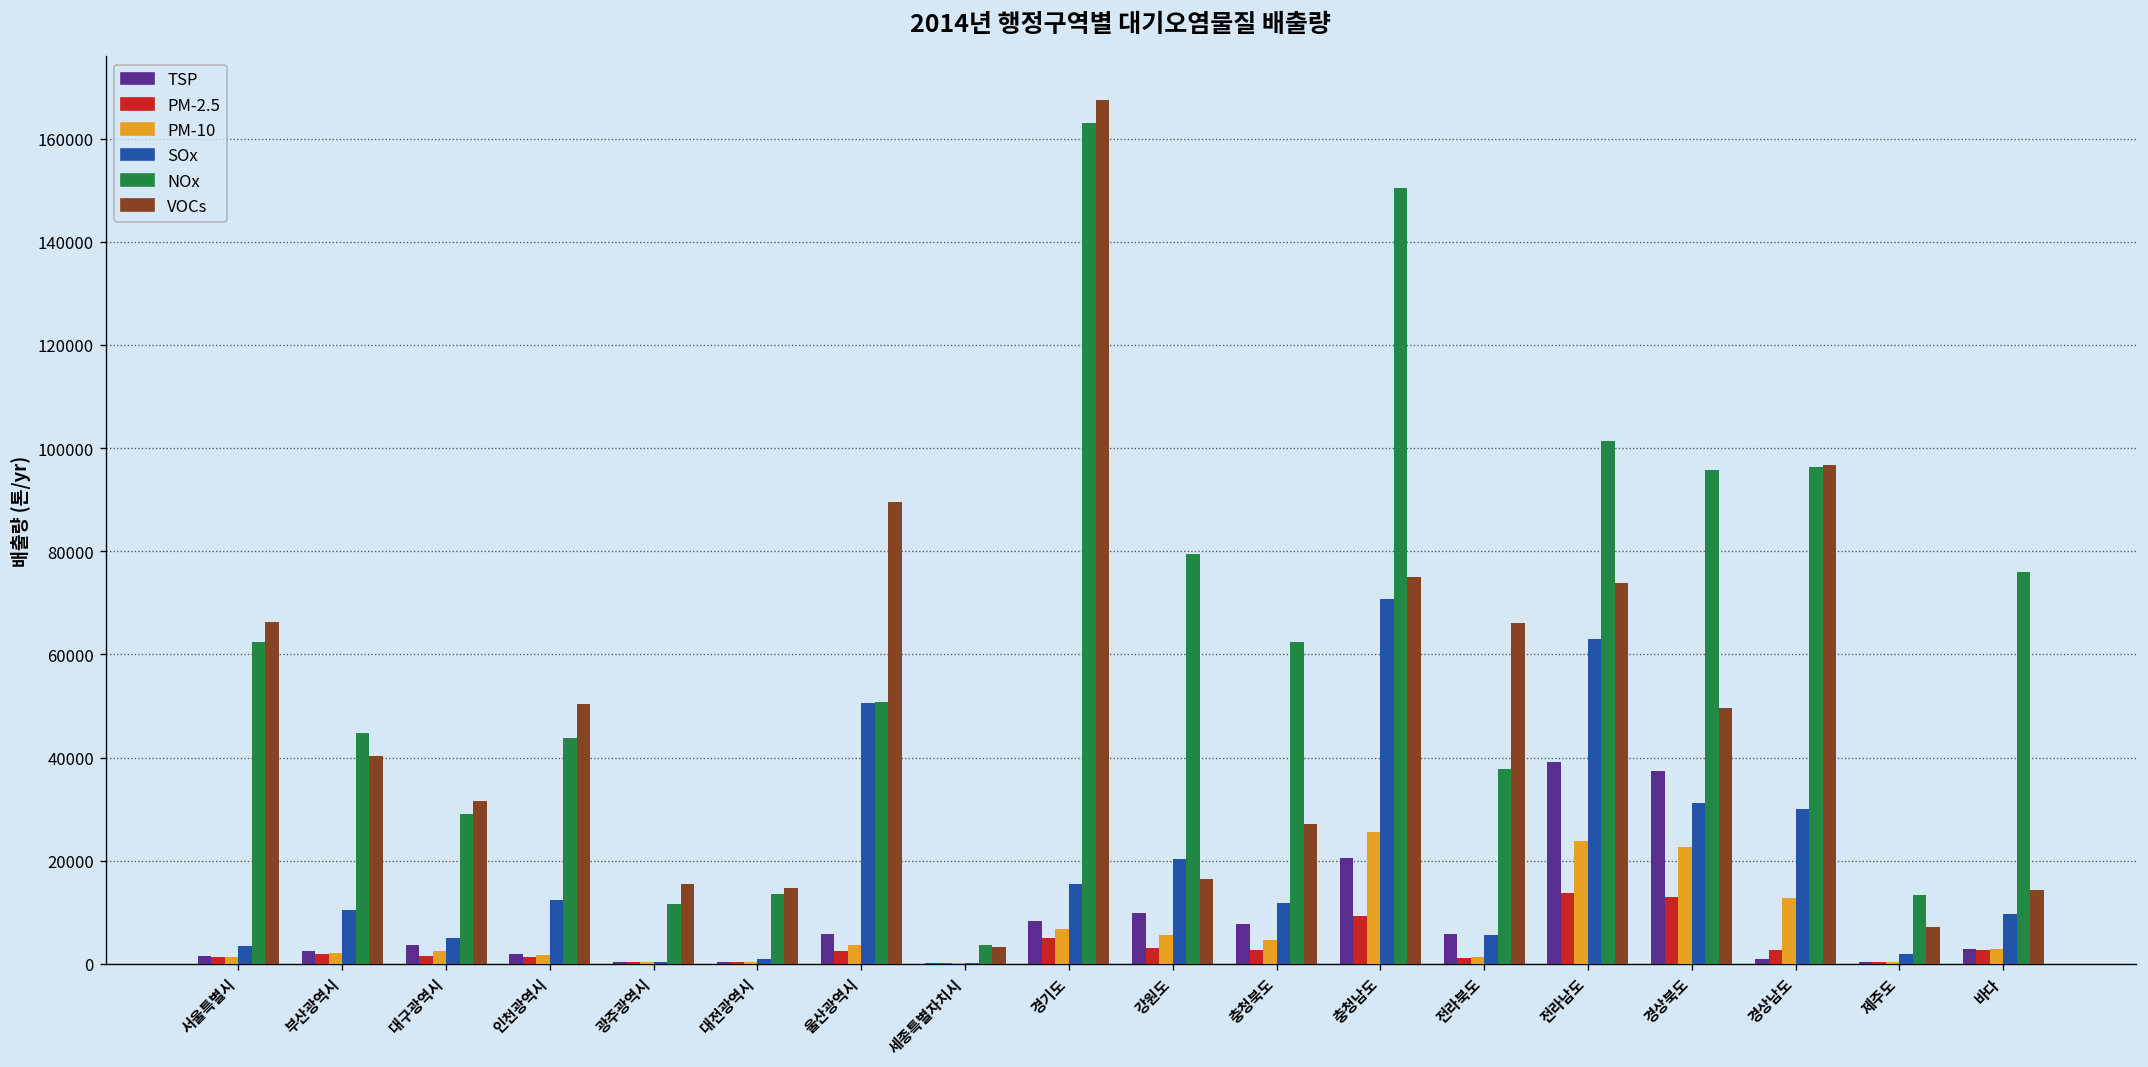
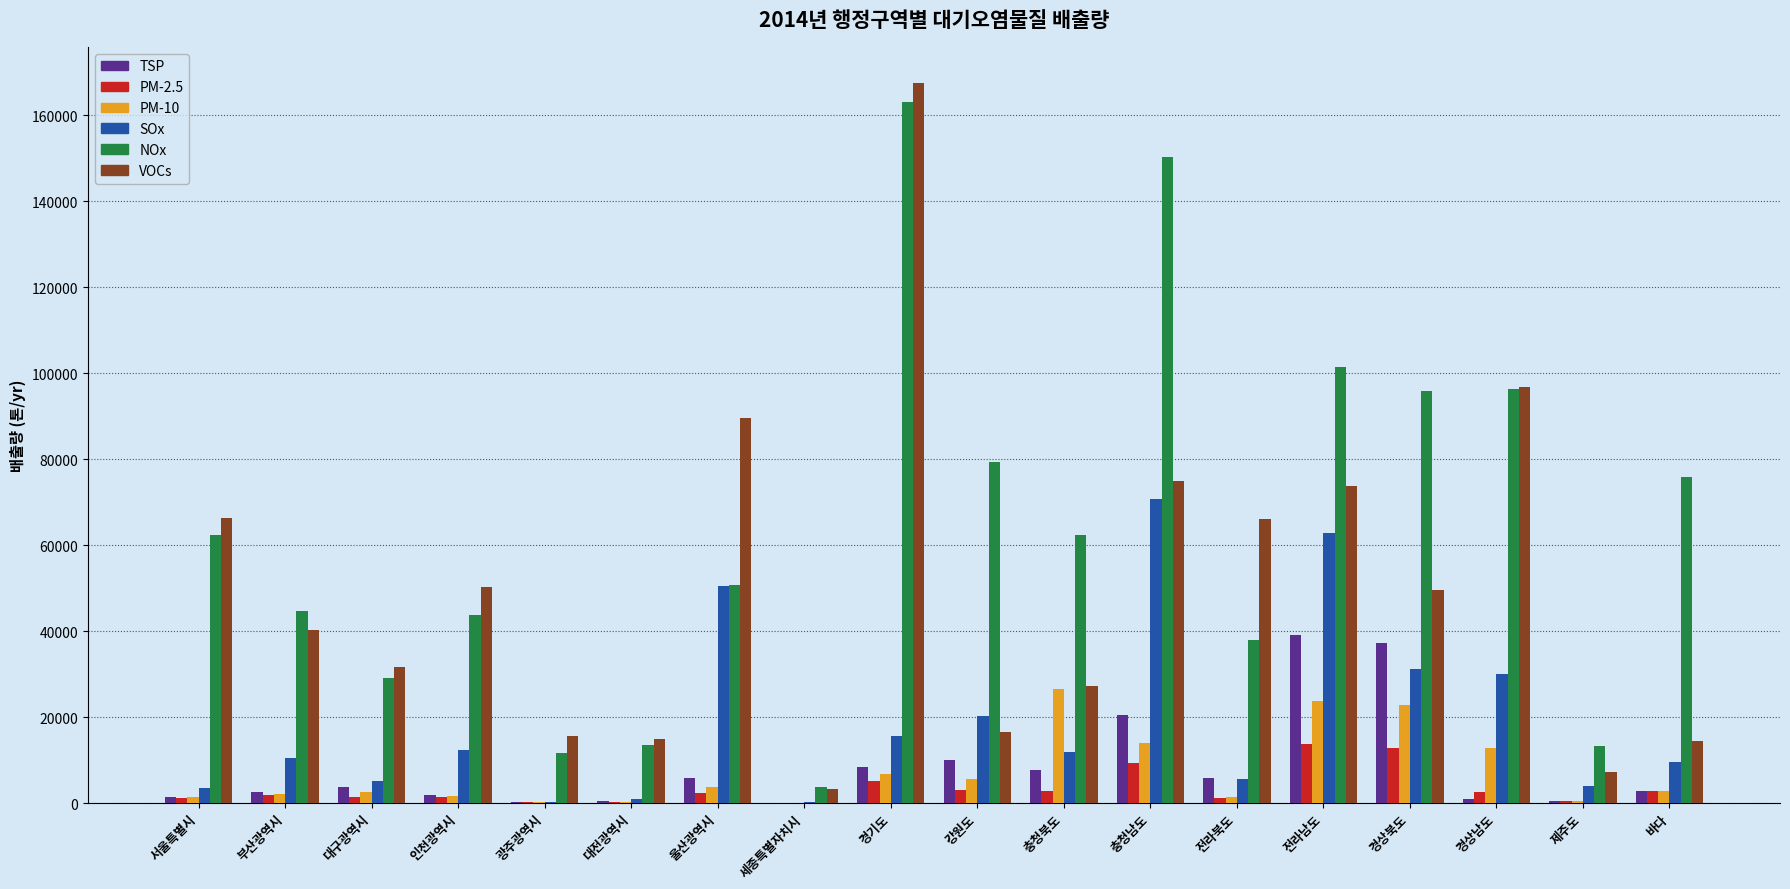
PM-10, 충청북도: 5000 -> 27000
PM-10, 충청남도: 26000 -> 14000
SOx, 제주도: 2000 -> 4000
